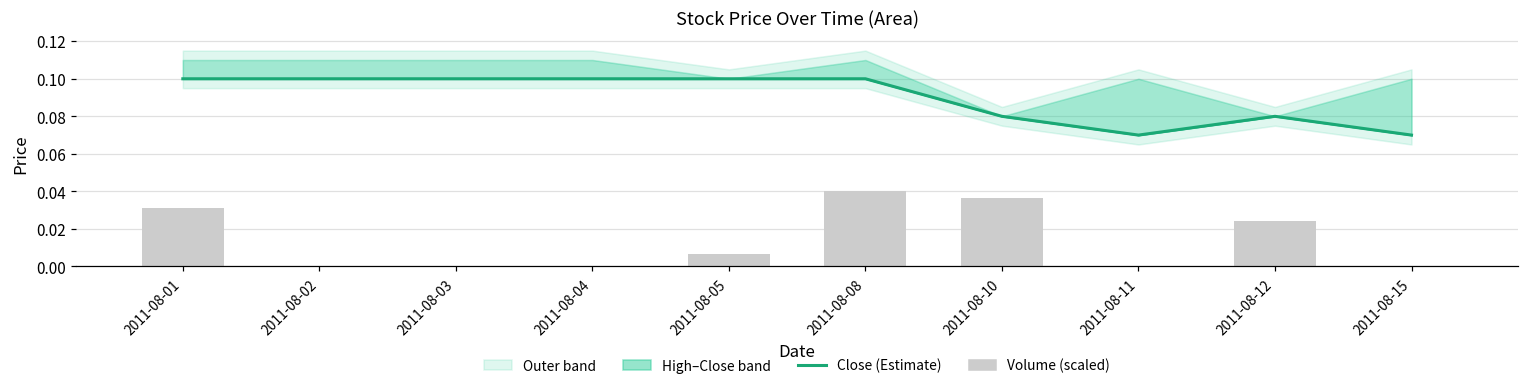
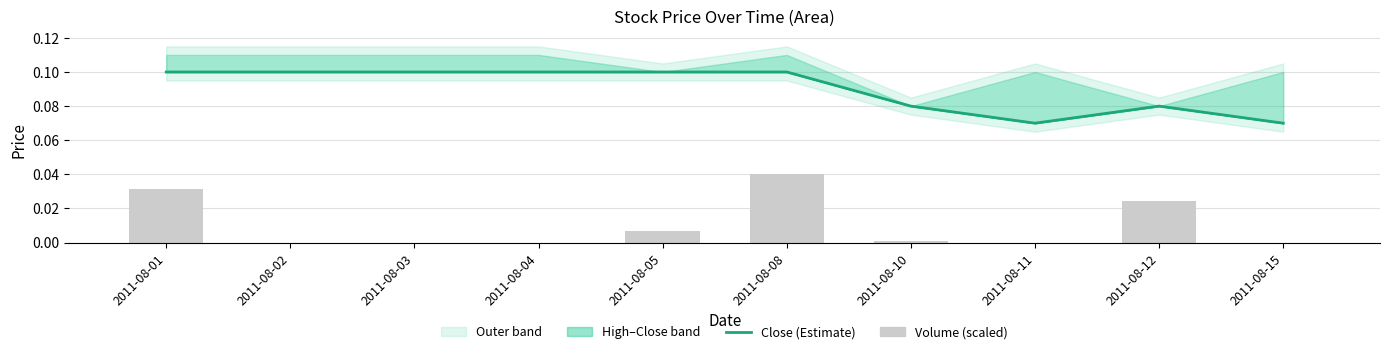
Volume (scaled), 2011-08-10: 0.037 -> 0.001
